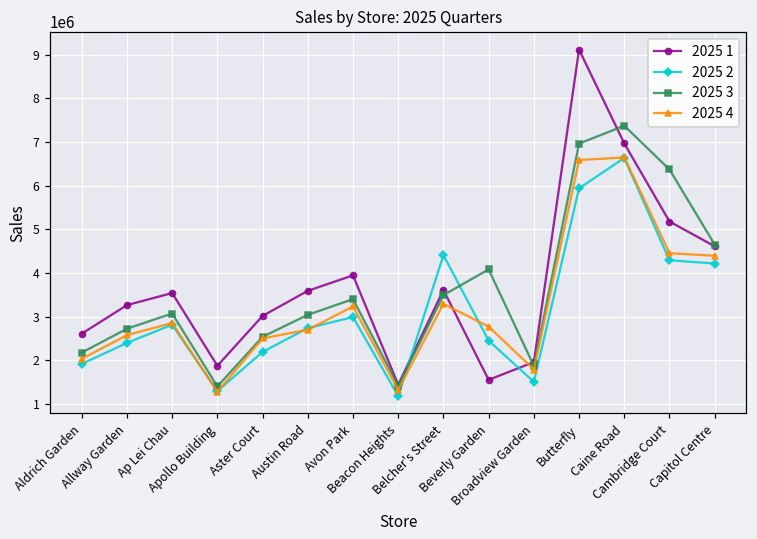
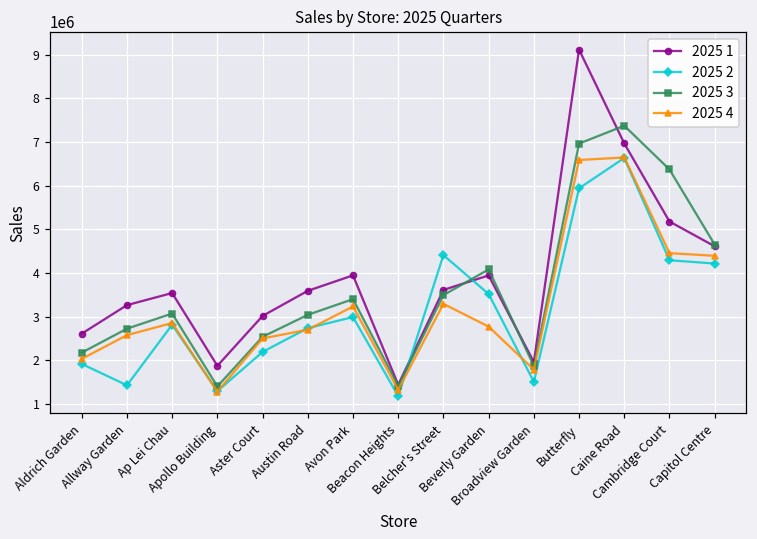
2025 2, Allway Garden: 2400000 -> 1400000
2025 1, Beverly Garden: 1600000 -> 3900000
2025 2, Beverly Garden: 2500000 -> 3500000
